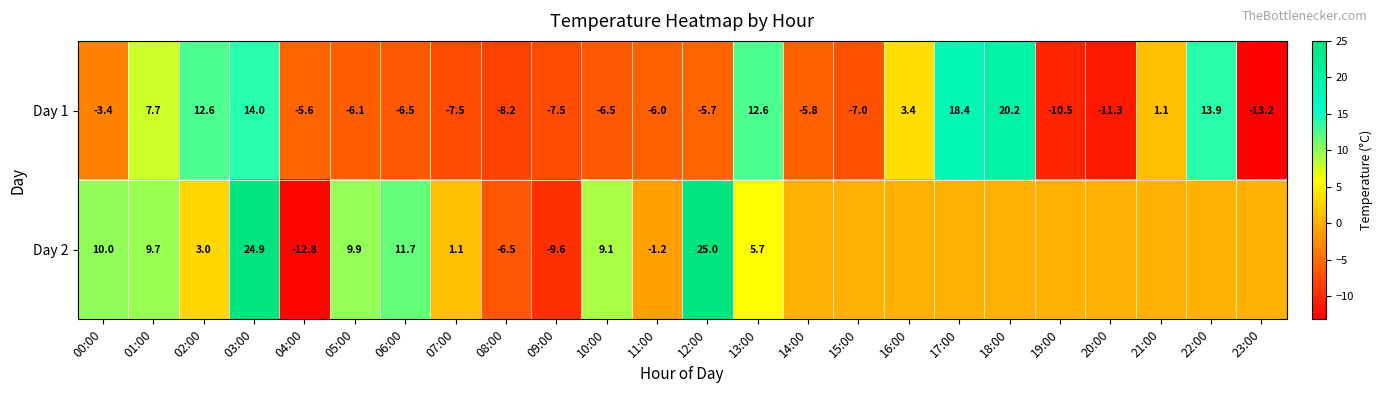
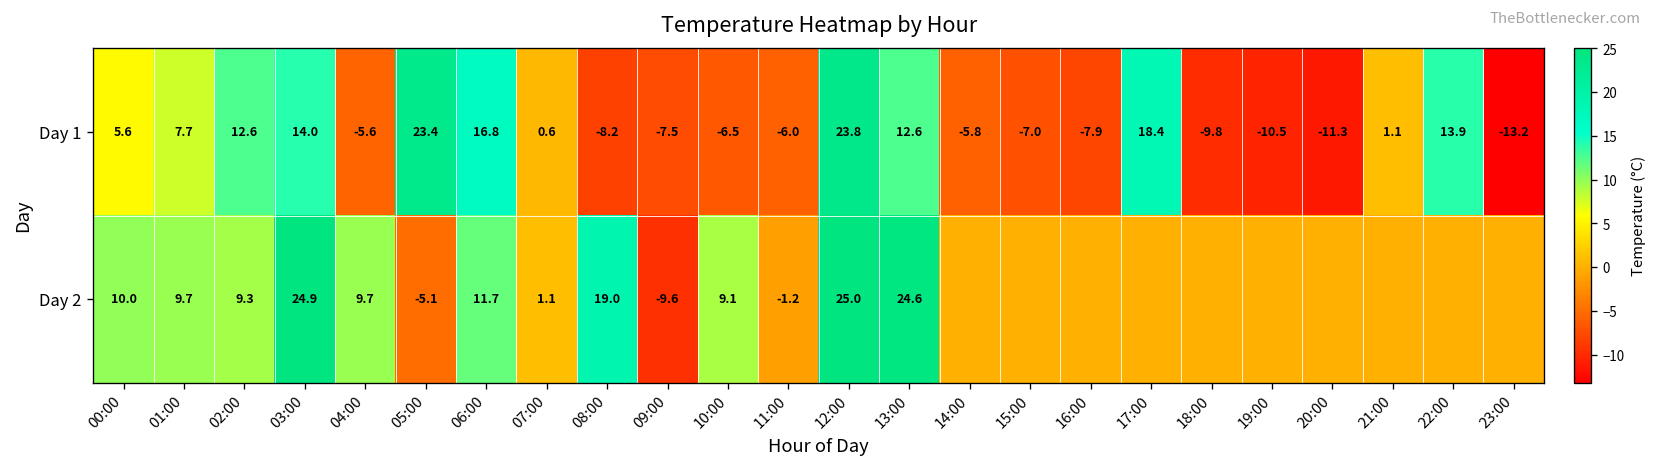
Day 1, 00:00: -3.4 -> 5.6
Day 1, 05:00: -6.1 -> 23.4
Day 1, 06:00: -6.5 -> 16.8
Day 1, 07:00: -7.5 -> 0.6
Day 1, 12:00: -5.7 -> 23.8
Day 1, 16:00: 3.4 -> -7.9
Day 1, 18:00: 20.2 -> -9.8
Day 2, 02:00: 3.0 -> 9.3
Day 2, 04:00: -12.8 -> 9.7
Day 2, 05:00: 9.9 -> -5.1
Day 2, 08:00: -6.5 -> 19.0
Day 2, 13:00: 5.7 -> 24.6
